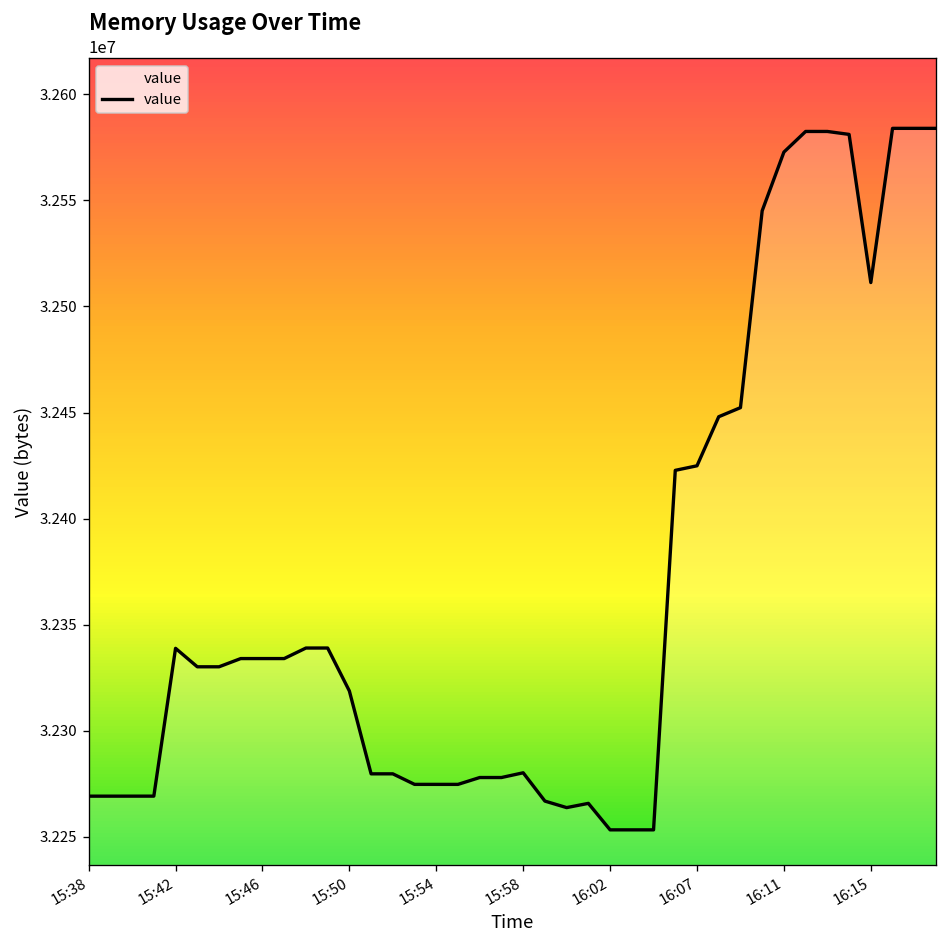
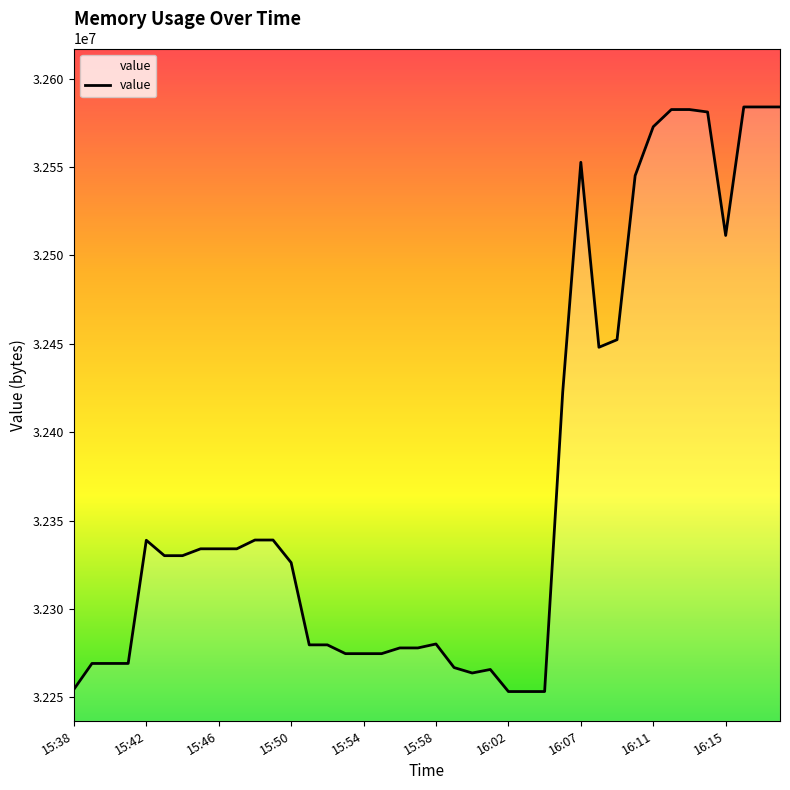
15:38: 32269000 -> 32255000
15:50: 32319000 -> 32326000
16:07: 32425000 -> 32553000
